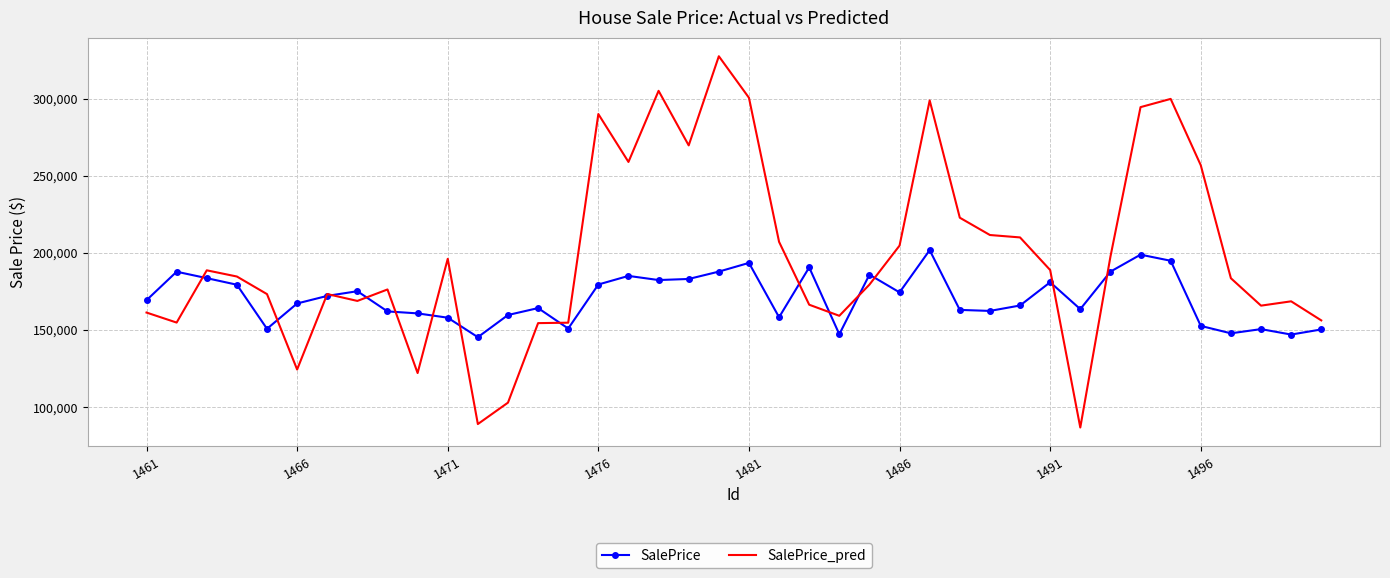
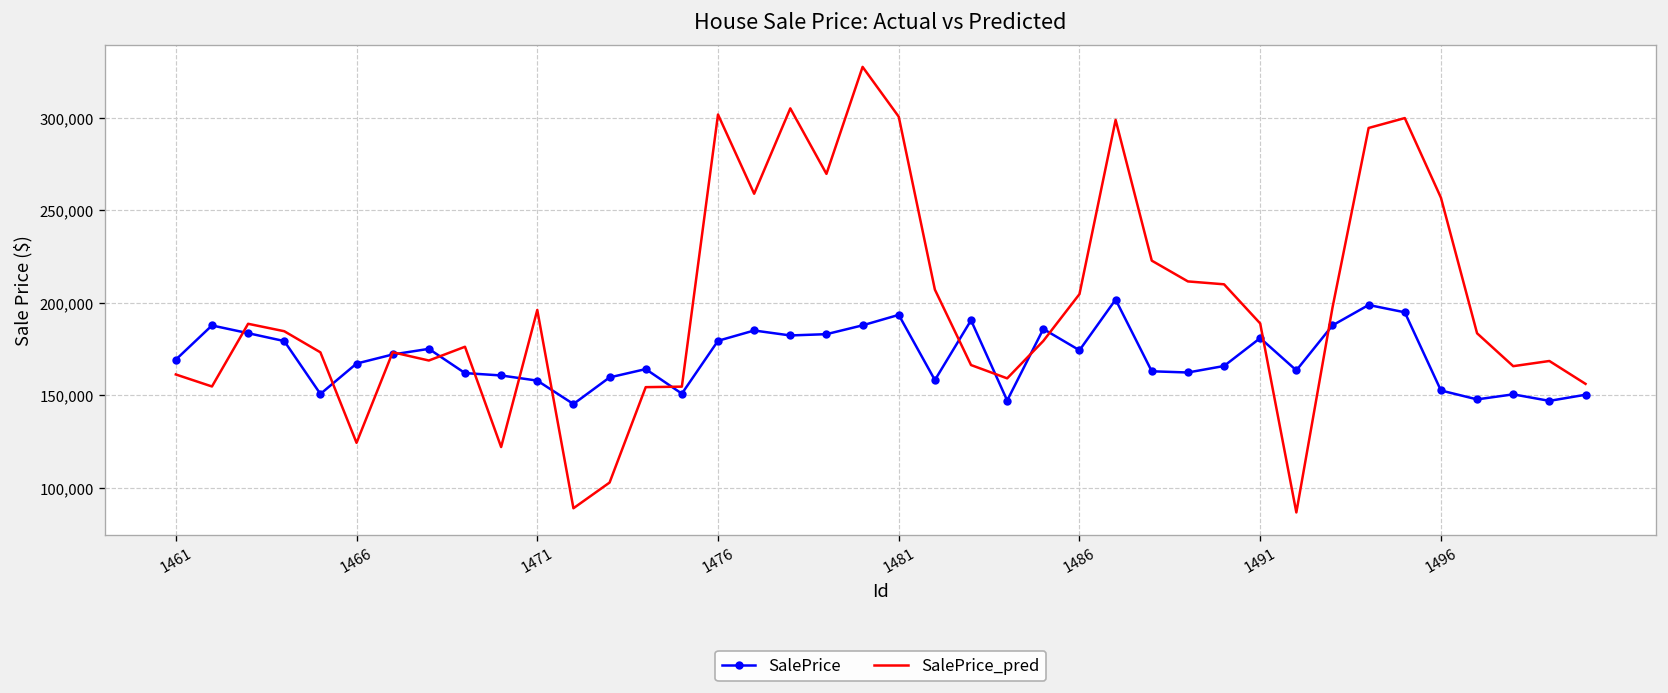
SalePrice_pred, 1476: 290,000 -> 302,000
